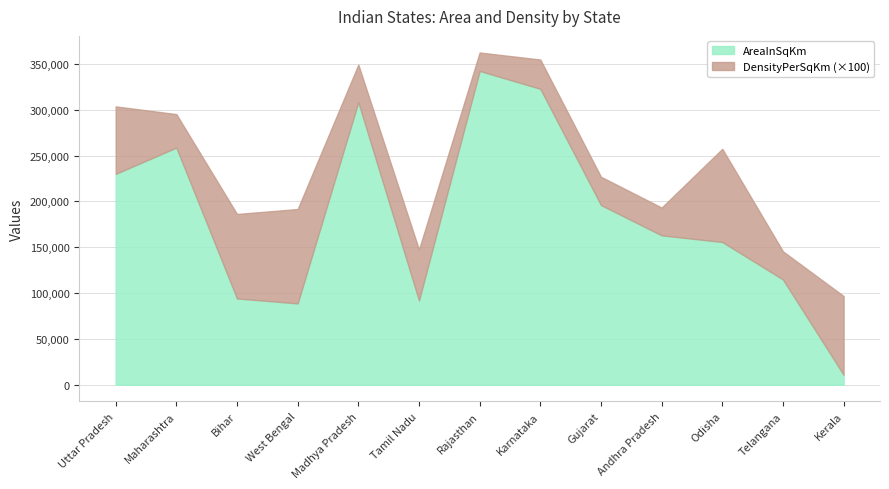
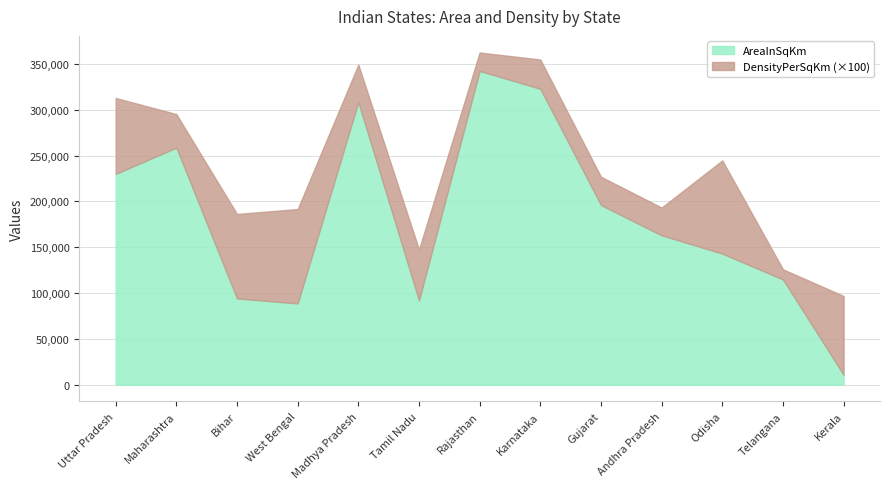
DensityPerSqKm (×100), Uttar Pradesh: 70,000 -> 80,000
AreaInSqKm, Odisha: 160,000 -> 140,000
DensityPerSqKm (×100), Telangana: 30,000 -> 10,000
